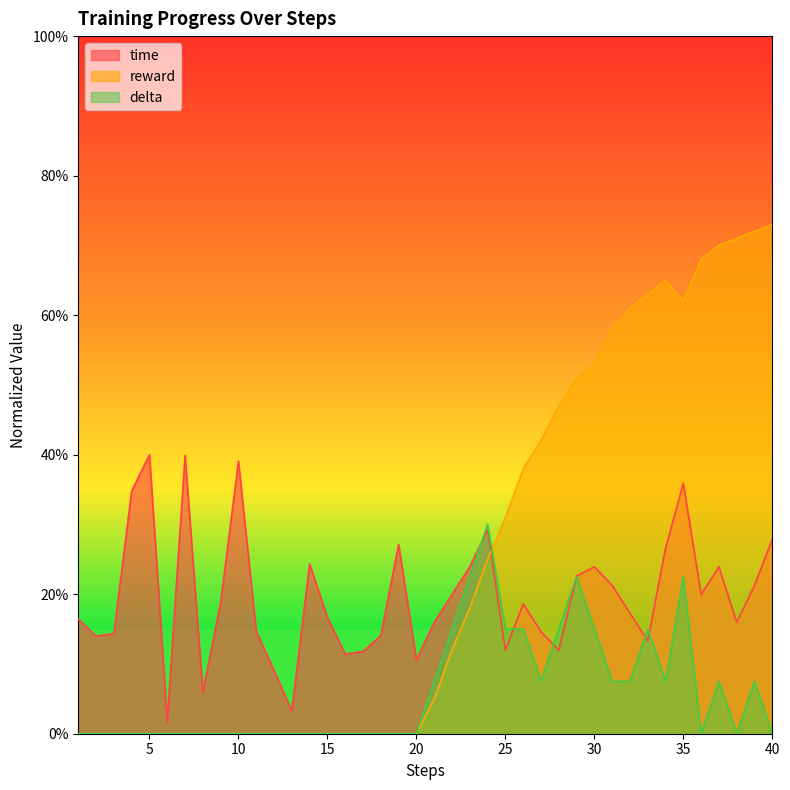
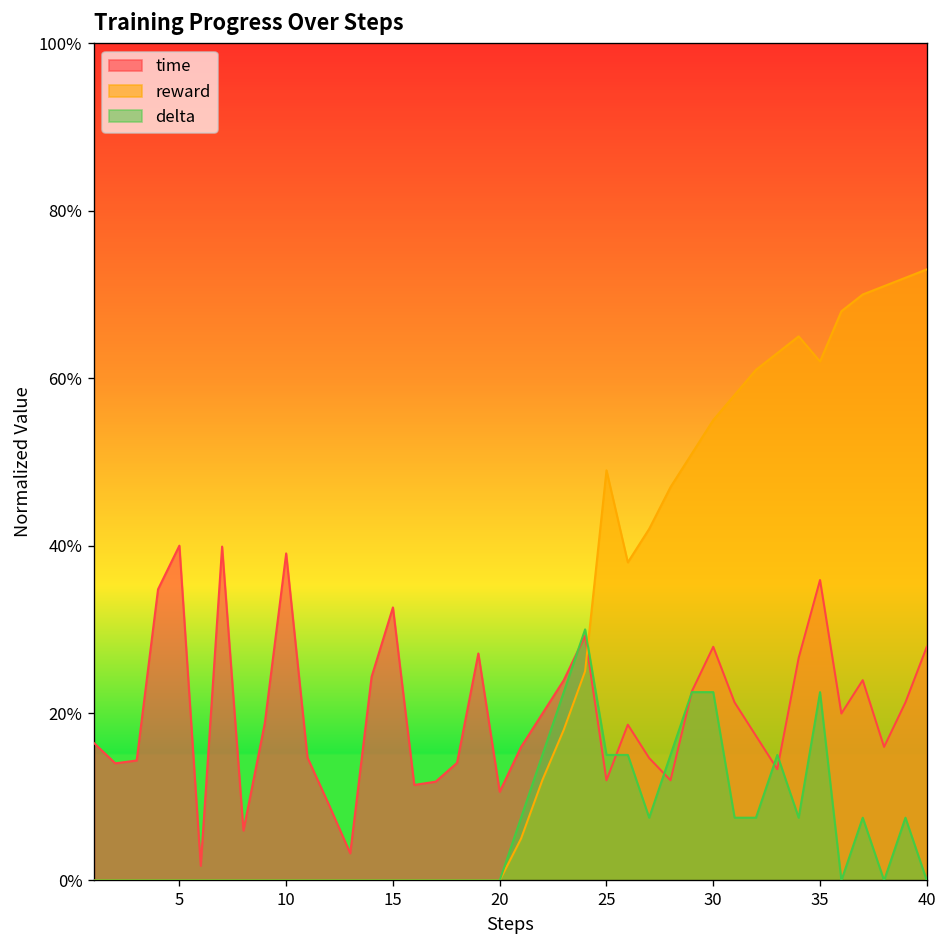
time, 15: 17% -> 33%
reward, 25: 31% -> 49%
time, 30: 24% -> 28%
reward, 30: 53% -> 55%
delta, 30: 15% -> 22%
